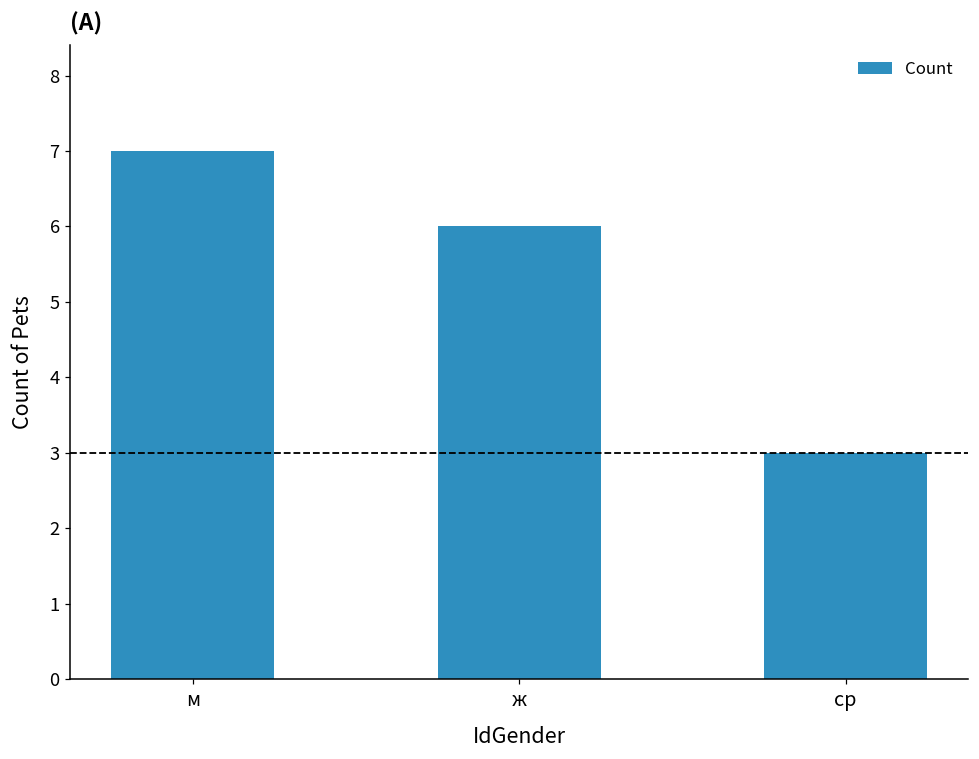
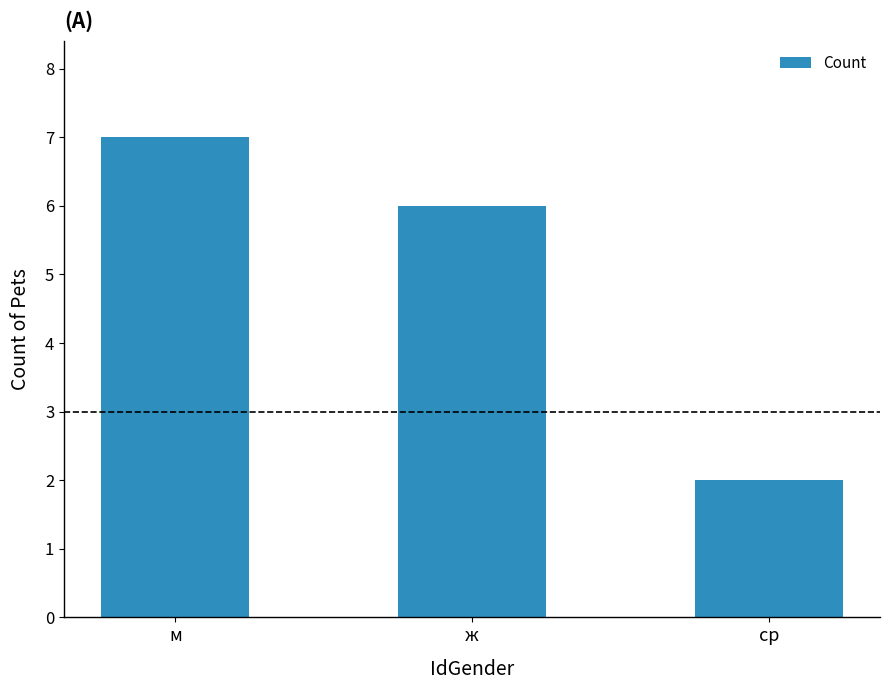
ср: 3 -> 2
